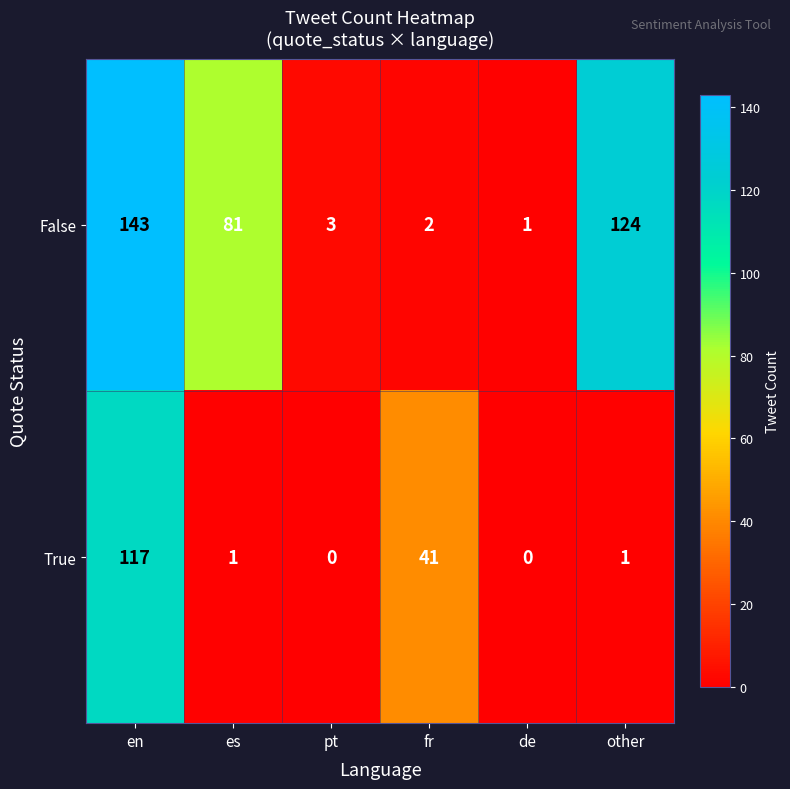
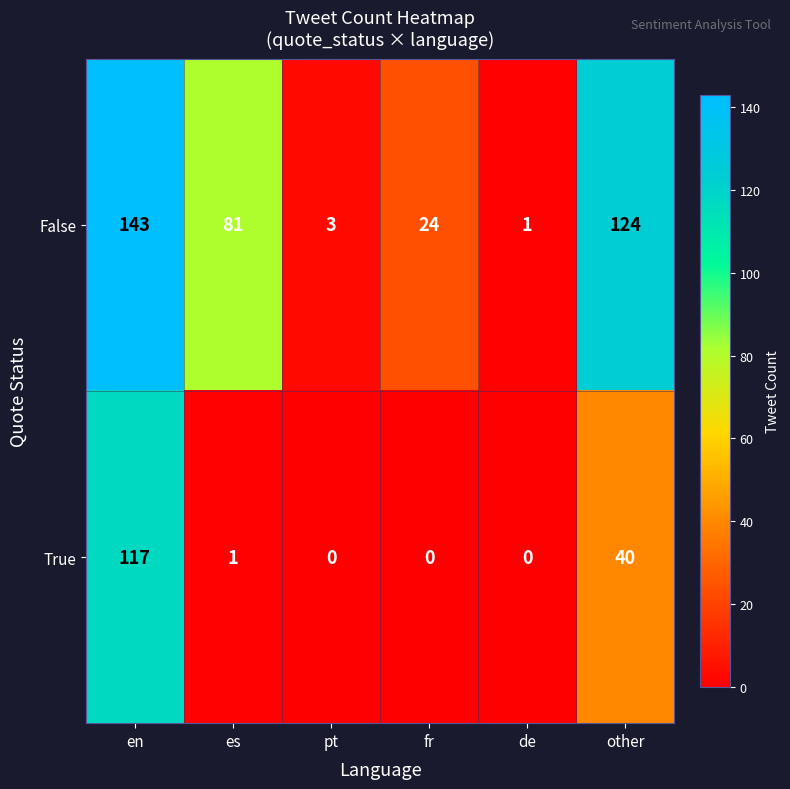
False, fr: 2 -> 24
True, fr: 41 -> 0
True, other: 1 -> 40
